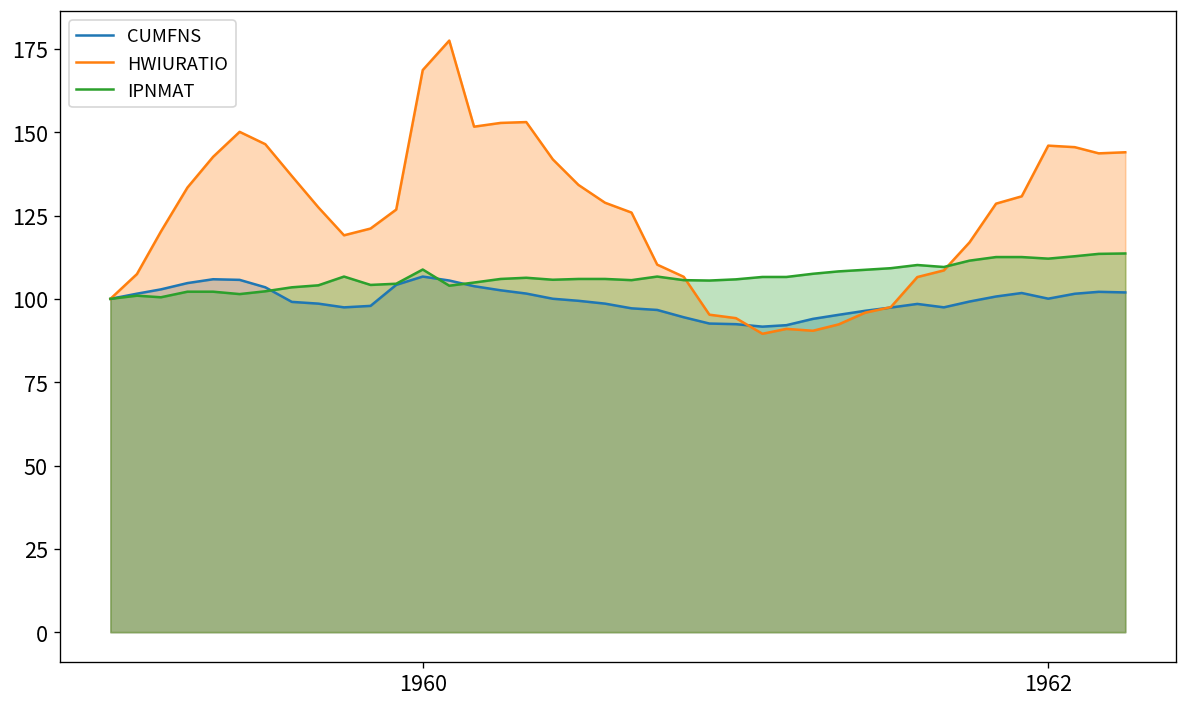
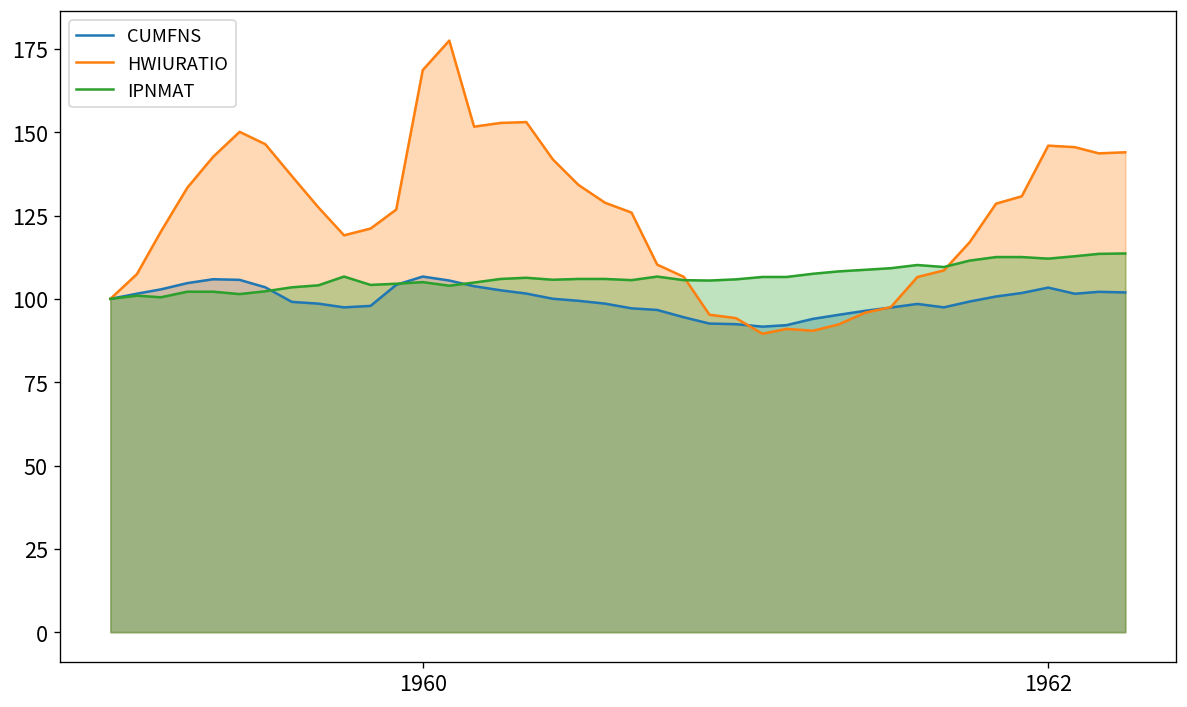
IPNMAT, 1960: 109 -> 105
CUMFNS, 1962: 100 -> 103
